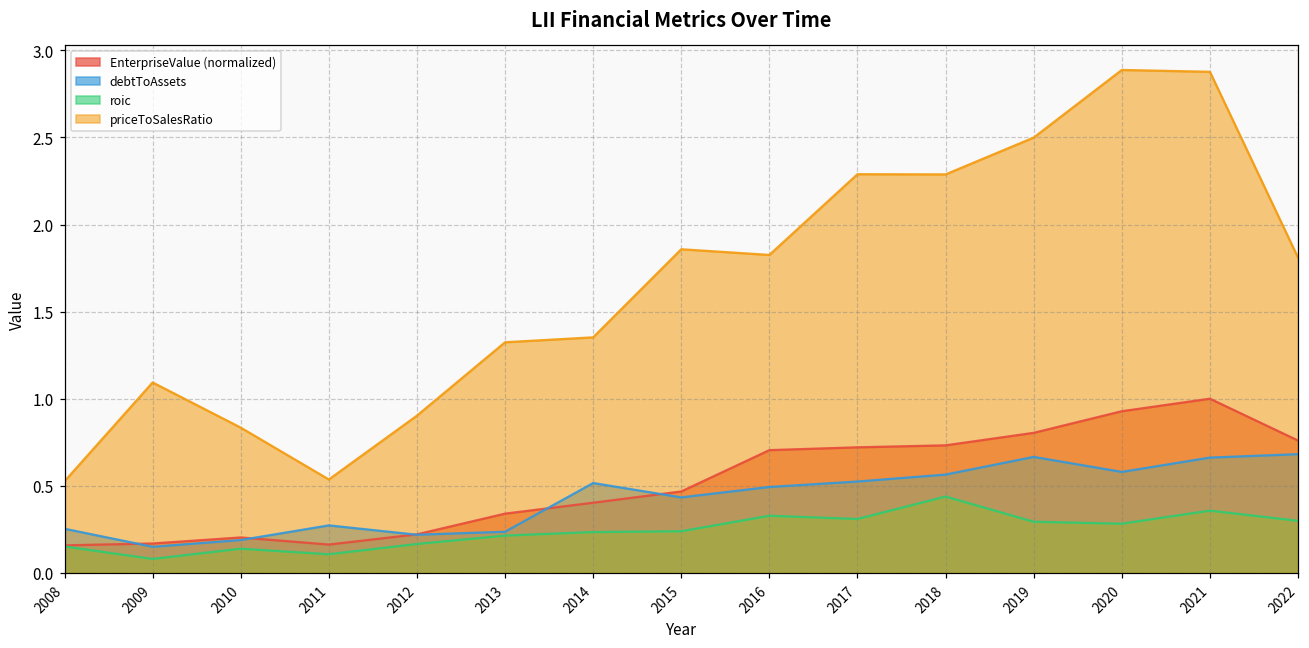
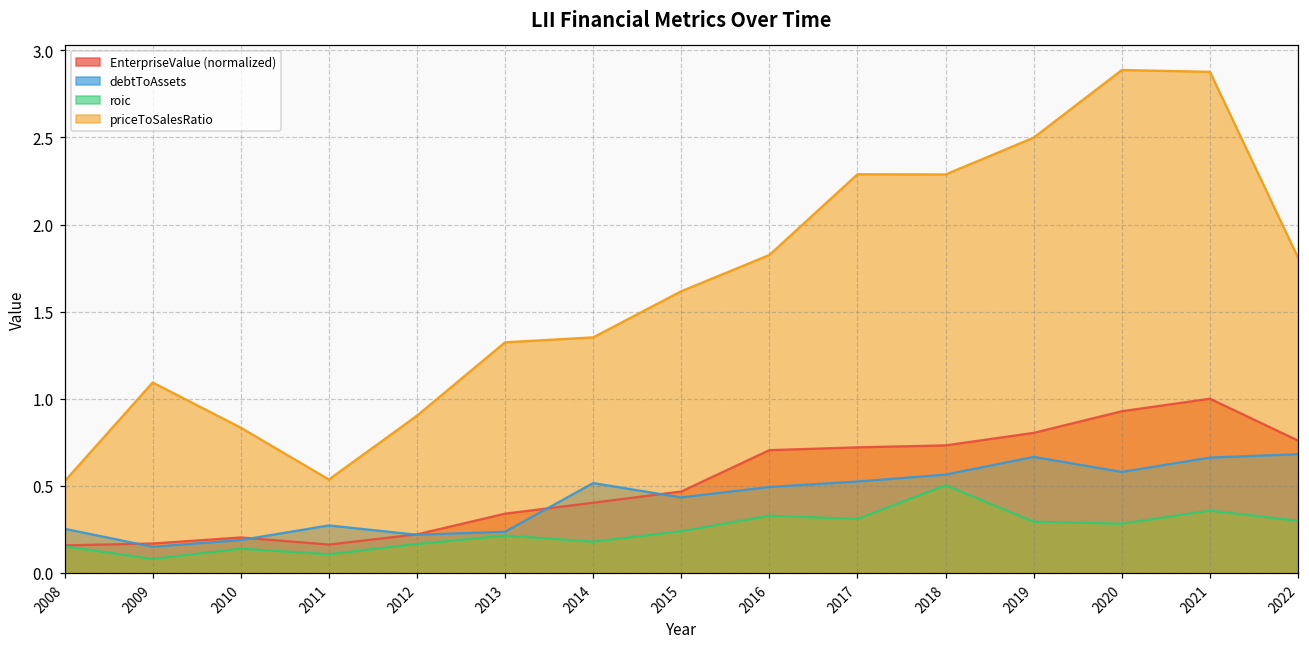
roic, 2014: 0.23 -> 0.18
priceToSalesRatio, 2015: 1.86 -> 1.62
roic, 2018: 0.44 -> 0.50
